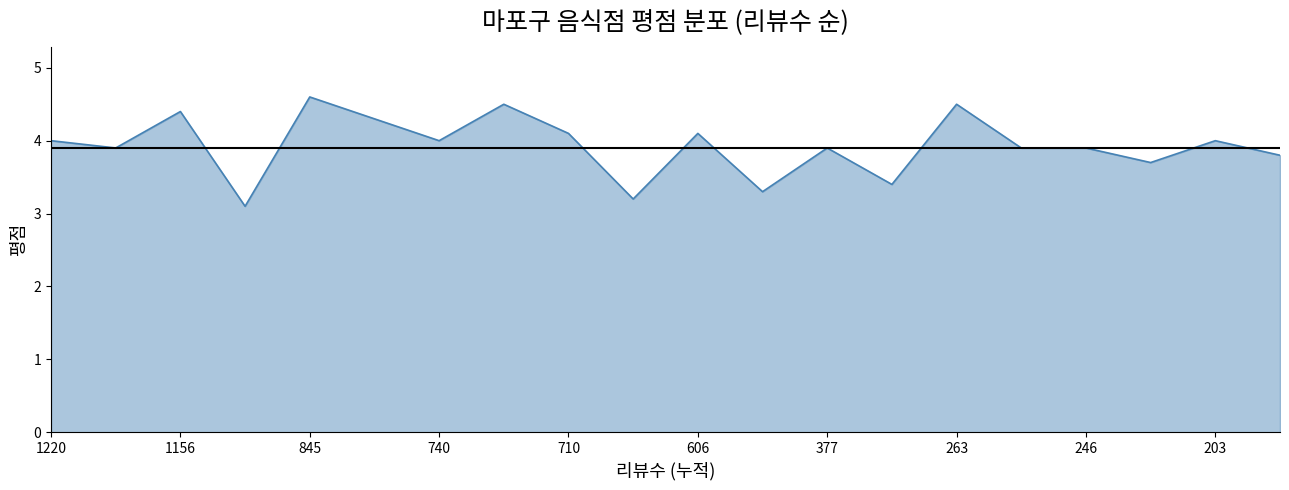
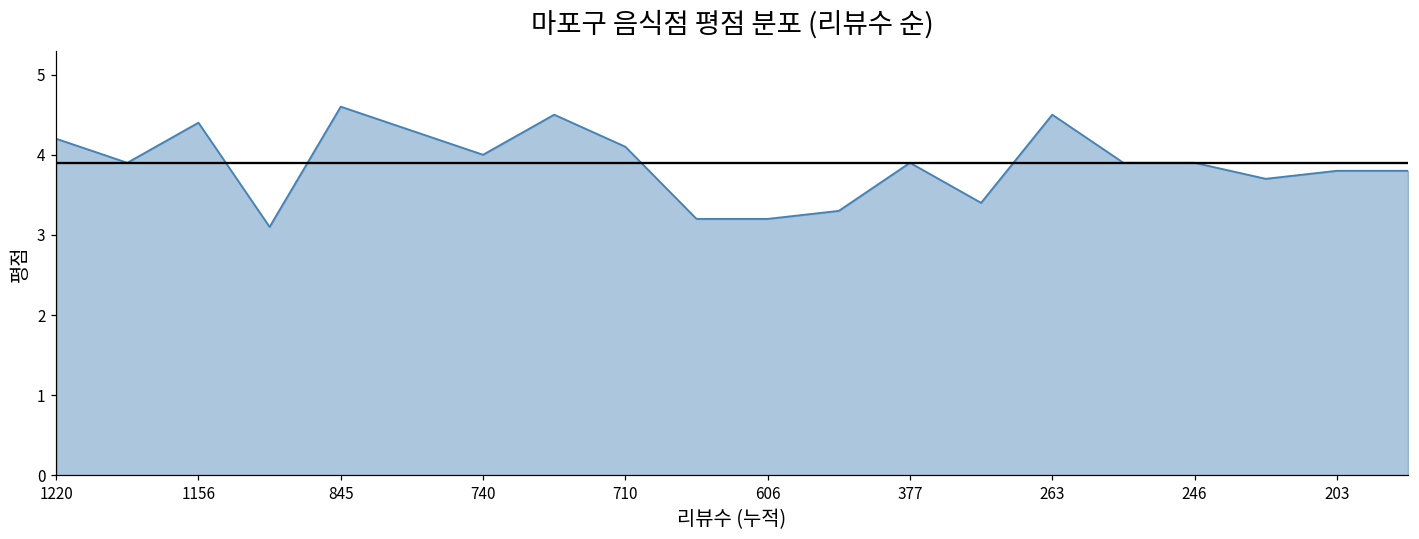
1220: 4.0 -> 4.2
606: 4.1 -> 3.2
203: 4.0 -> 3.8
